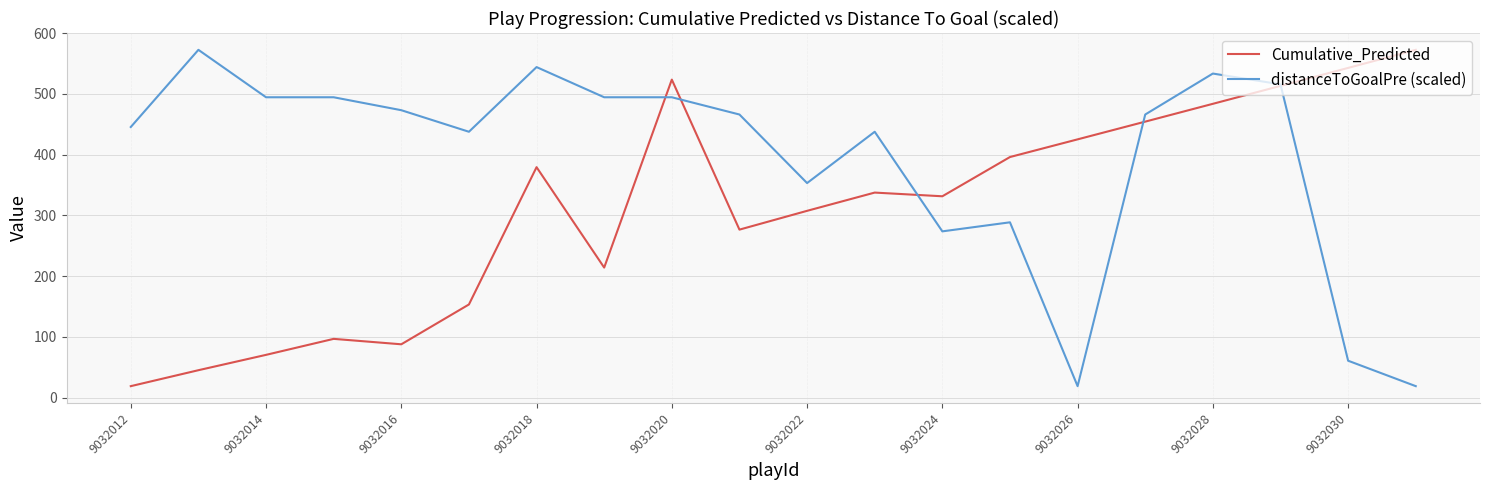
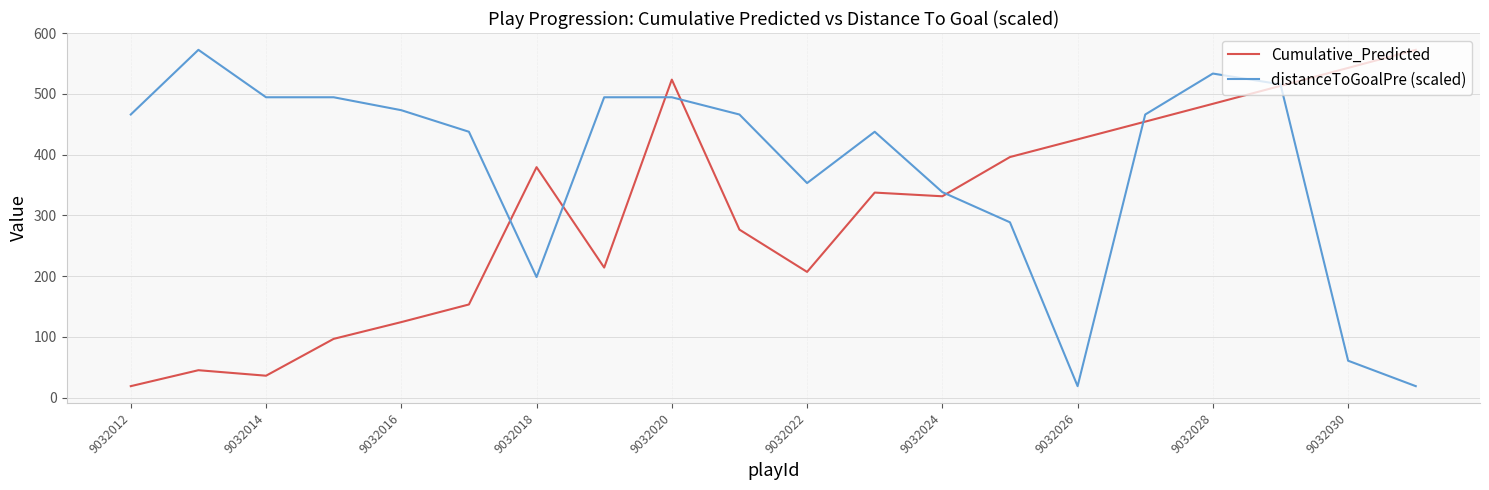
distanceToGoalPre (scaled), 9032012: 450 -> 470
Cumulative_Predicted, 9032014: 70 -> 40
Cumulative_Predicted, 9032016: 90 -> 120
distanceToGoalPre (scaled), 9032018: 540 -> 200
Cumulative_Predicted, 9032022: 310 -> 210
distanceToGoalPre (scaled), 9032024: 270 -> 340
